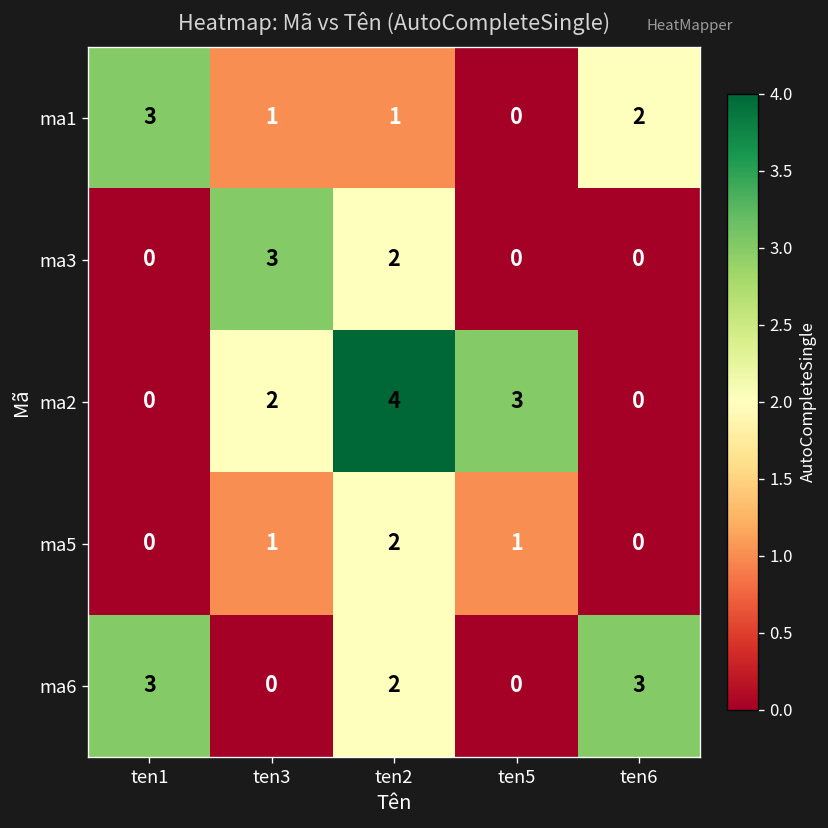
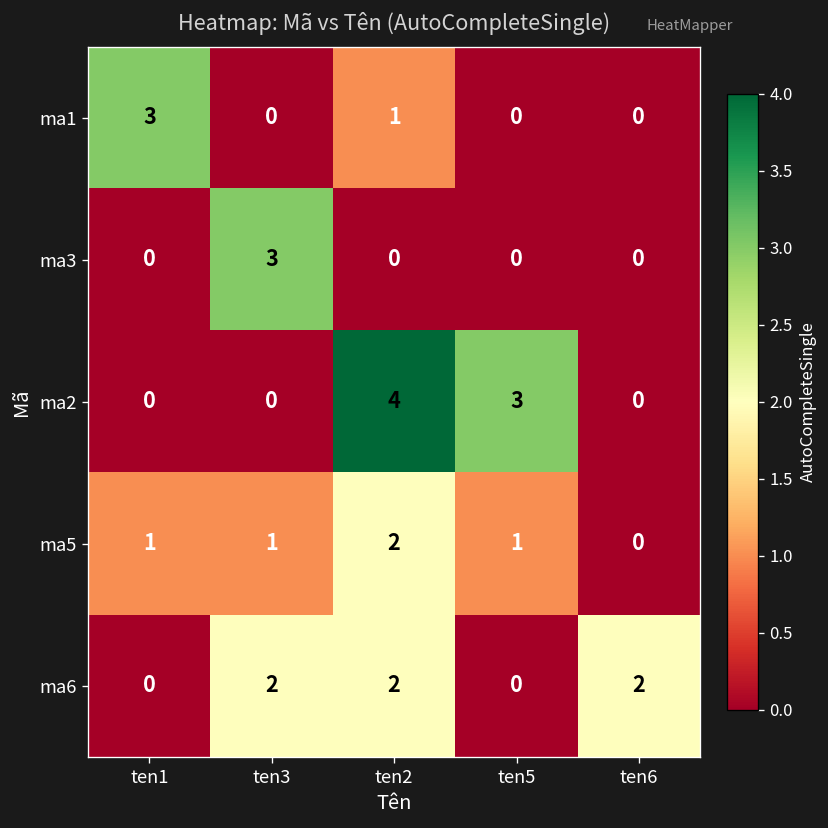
ma1, ten3: 1 -> 0
ma1, ten6: 2 -> 0
ma3, ten2: 2 -> 0
ma2, ten3: 2 -> 0
ma5, ten1: 0 -> 1
ma6, ten1: 3 -> 0
ma6, ten3: 0 -> 2
ma6, ten6: 3 -> 2
